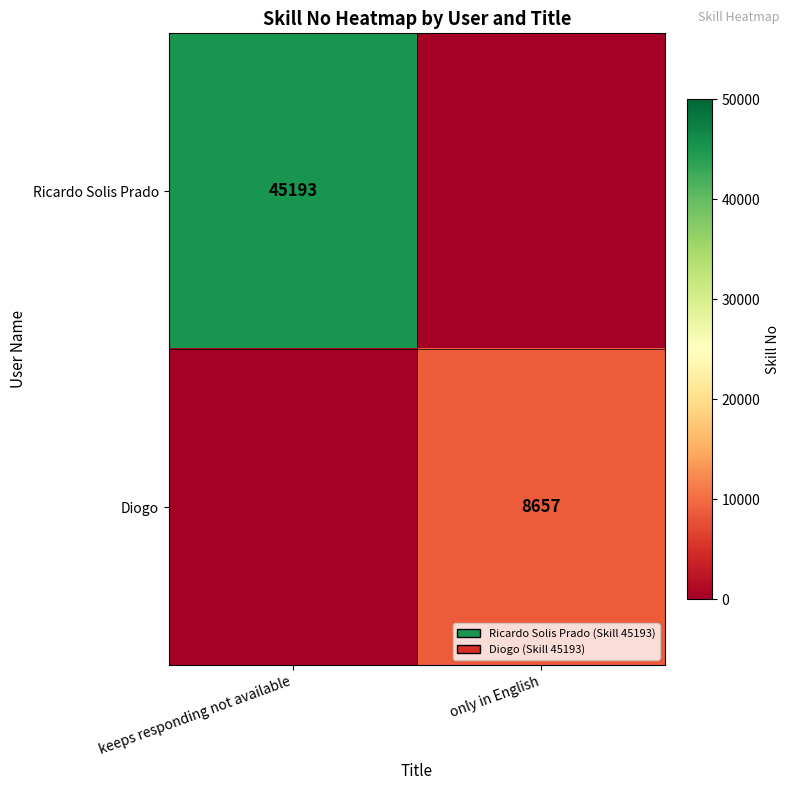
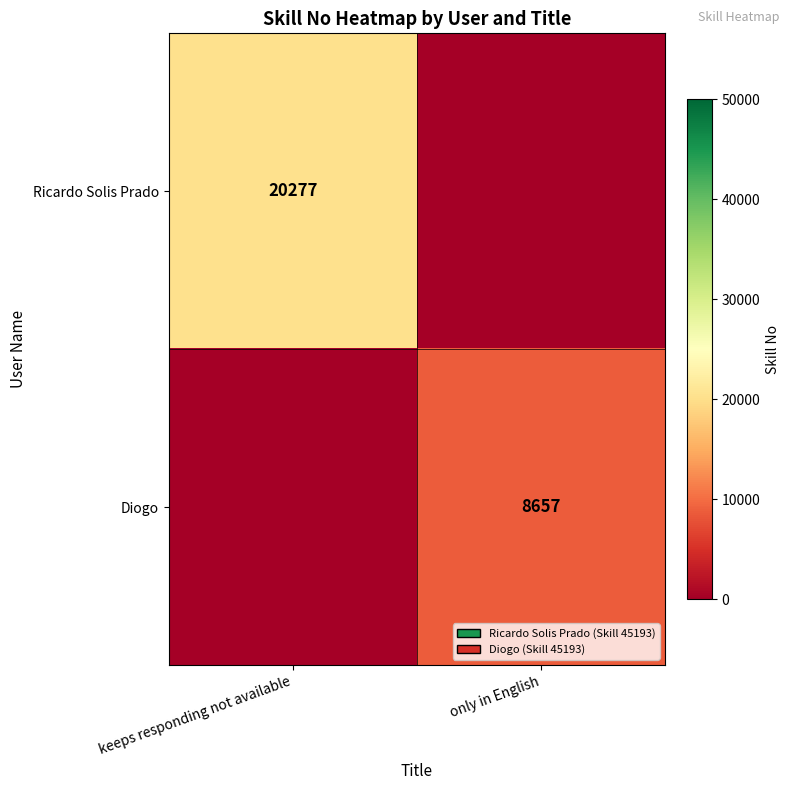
Ricardo Solis Prado, keeps responding not available: 45193 -> 20277
